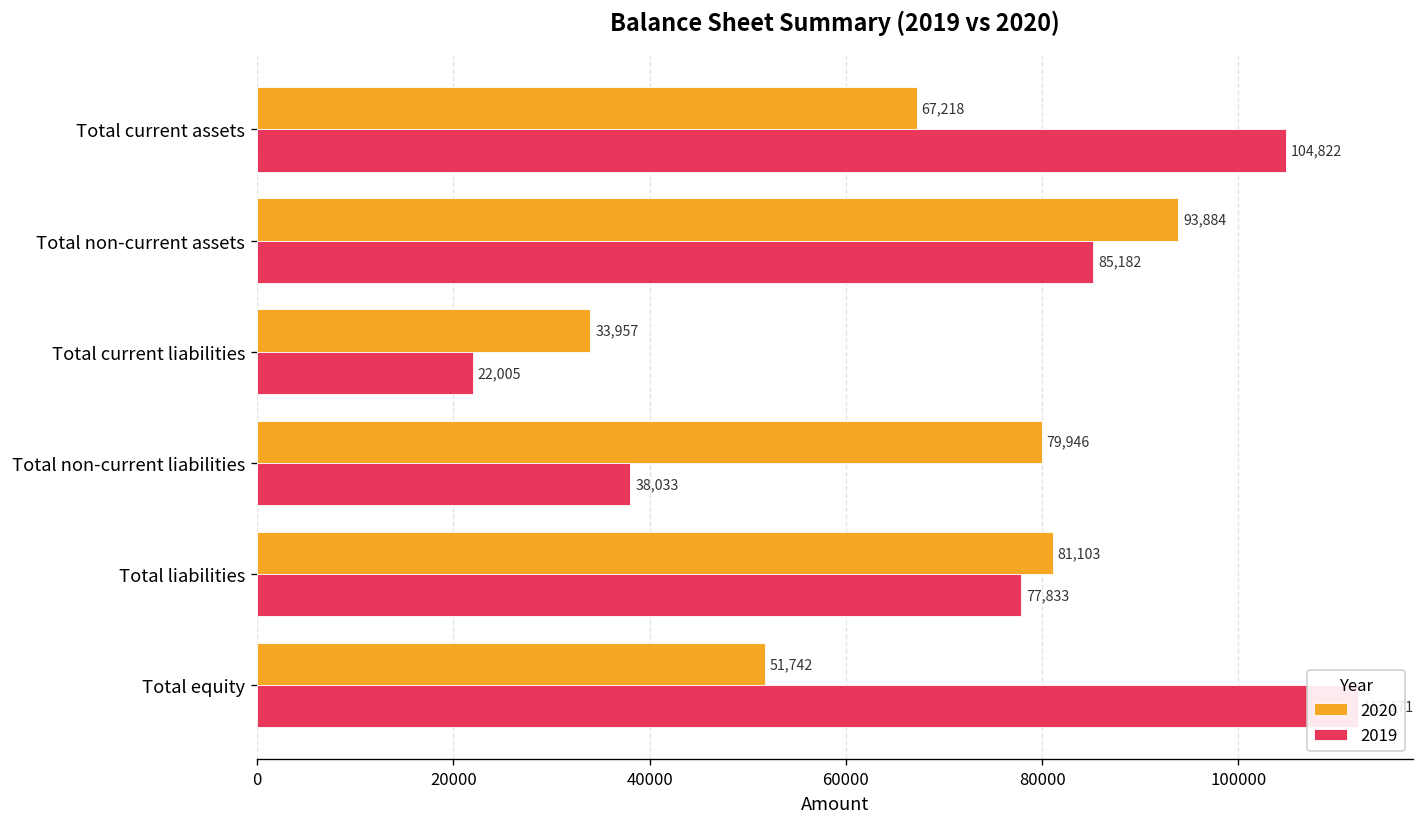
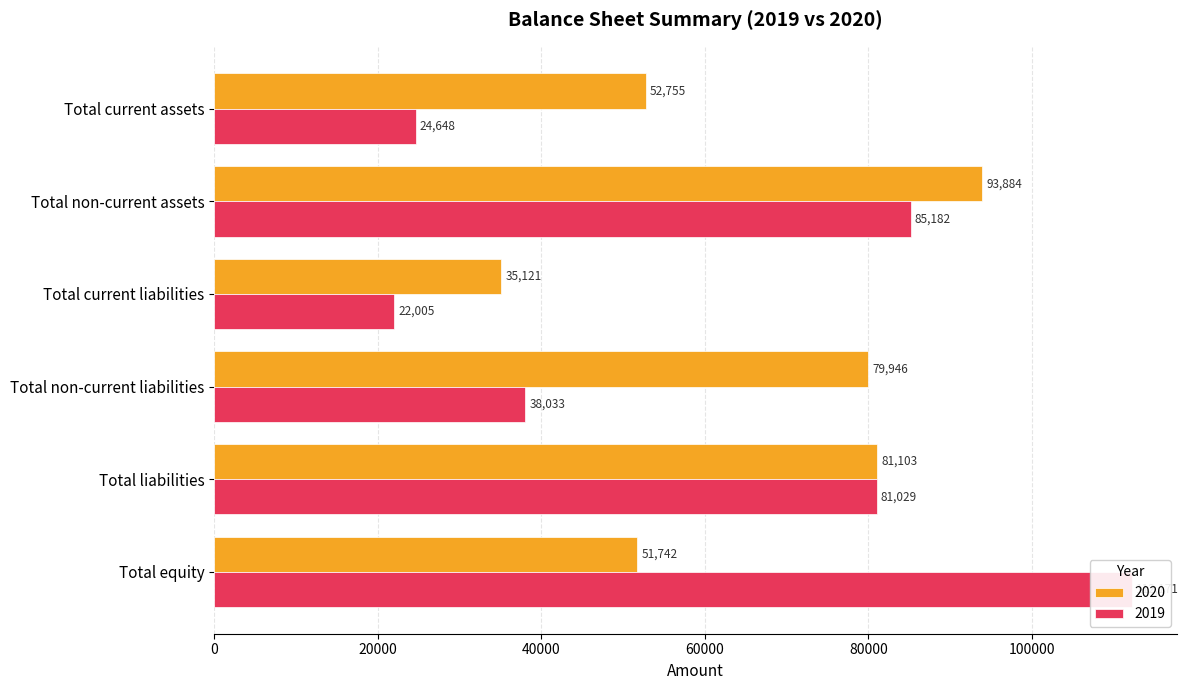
2020, Total current assets: 67,218 -> 52,755
2019, Total current assets: 104,822 -> 24,648
2020, Total current liabilities: 33,957 -> 35,121
2019, Total liabilities: 77,833 -> 81,029
